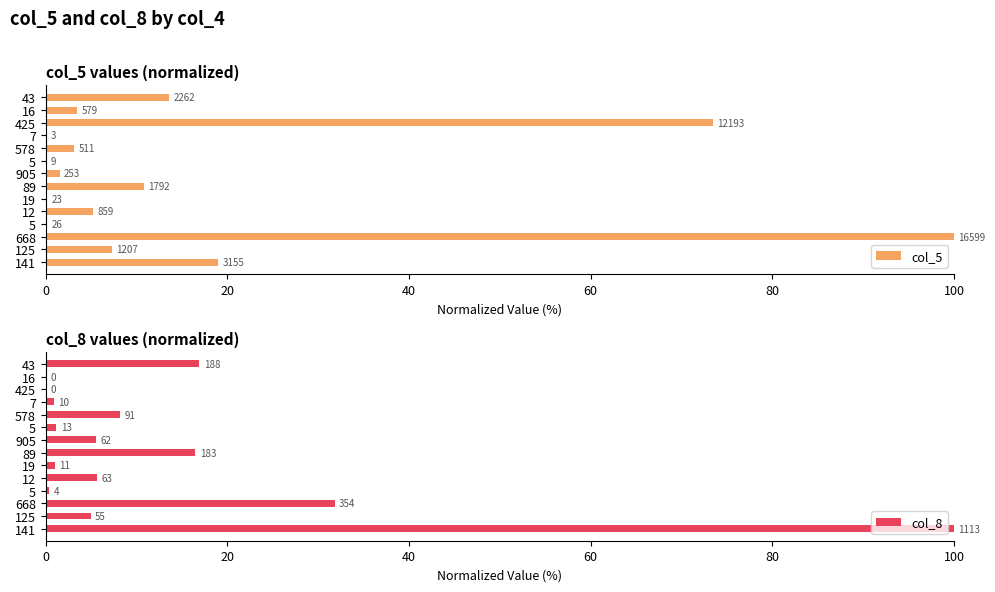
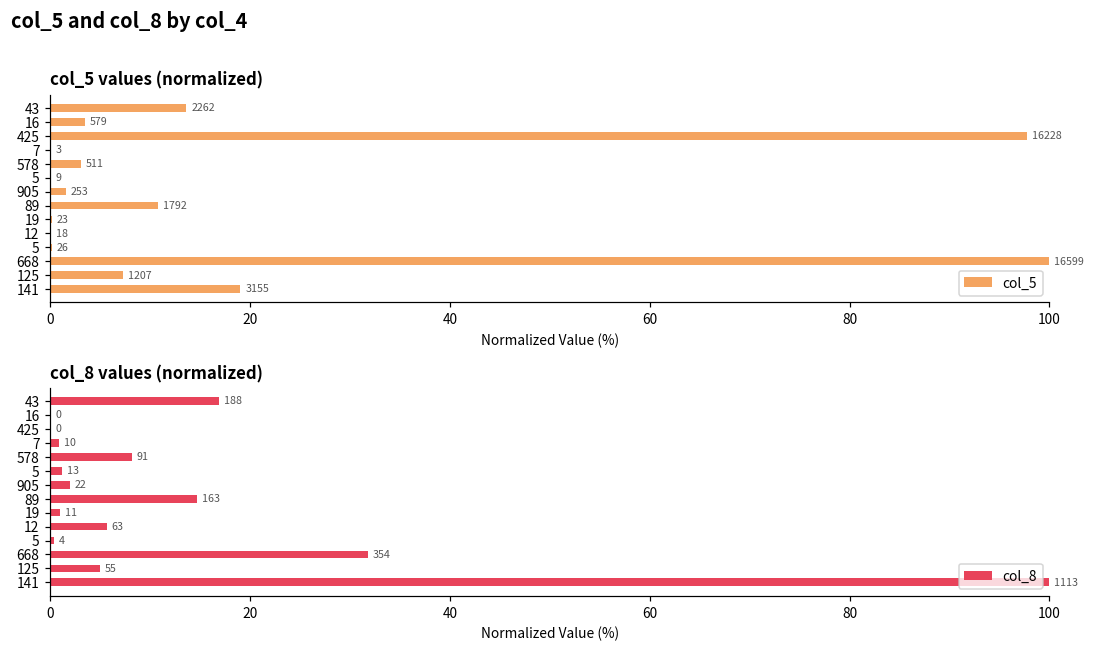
col_5 values (normalized), 425: 12193 -> 16228
col_5 values (normalized), 12: 859 -> 18
col_8 values (normalized), 905: 62 -> 22
col_8 values (normalized), 89: 183 -> 163
